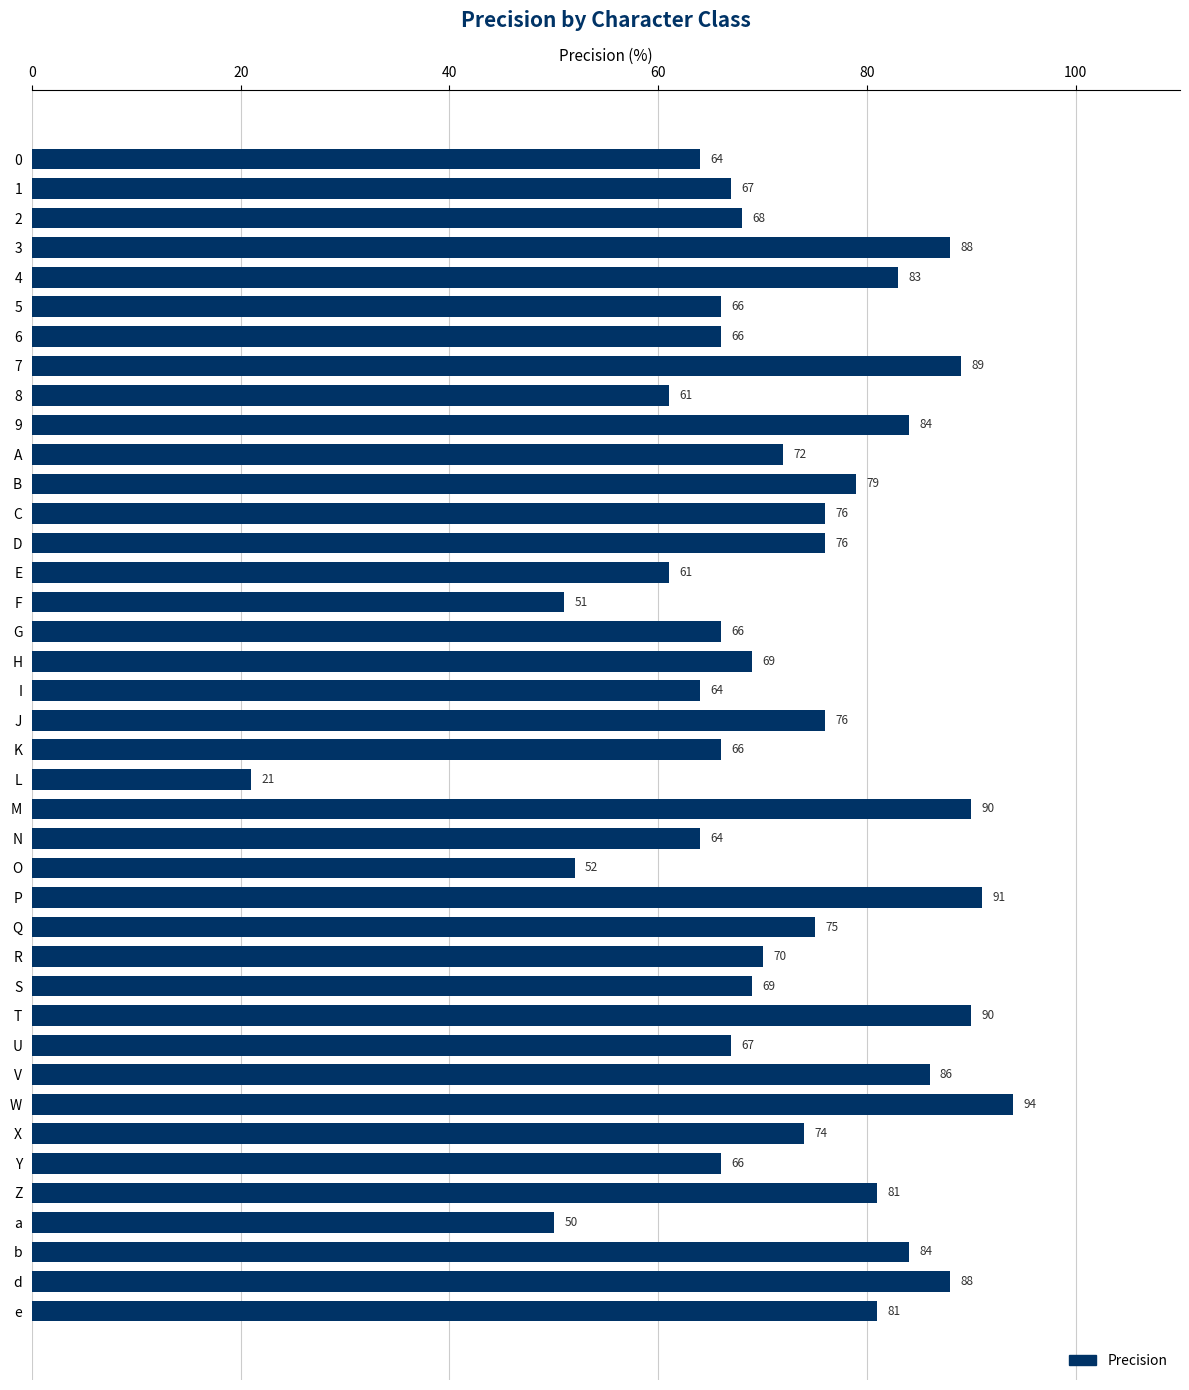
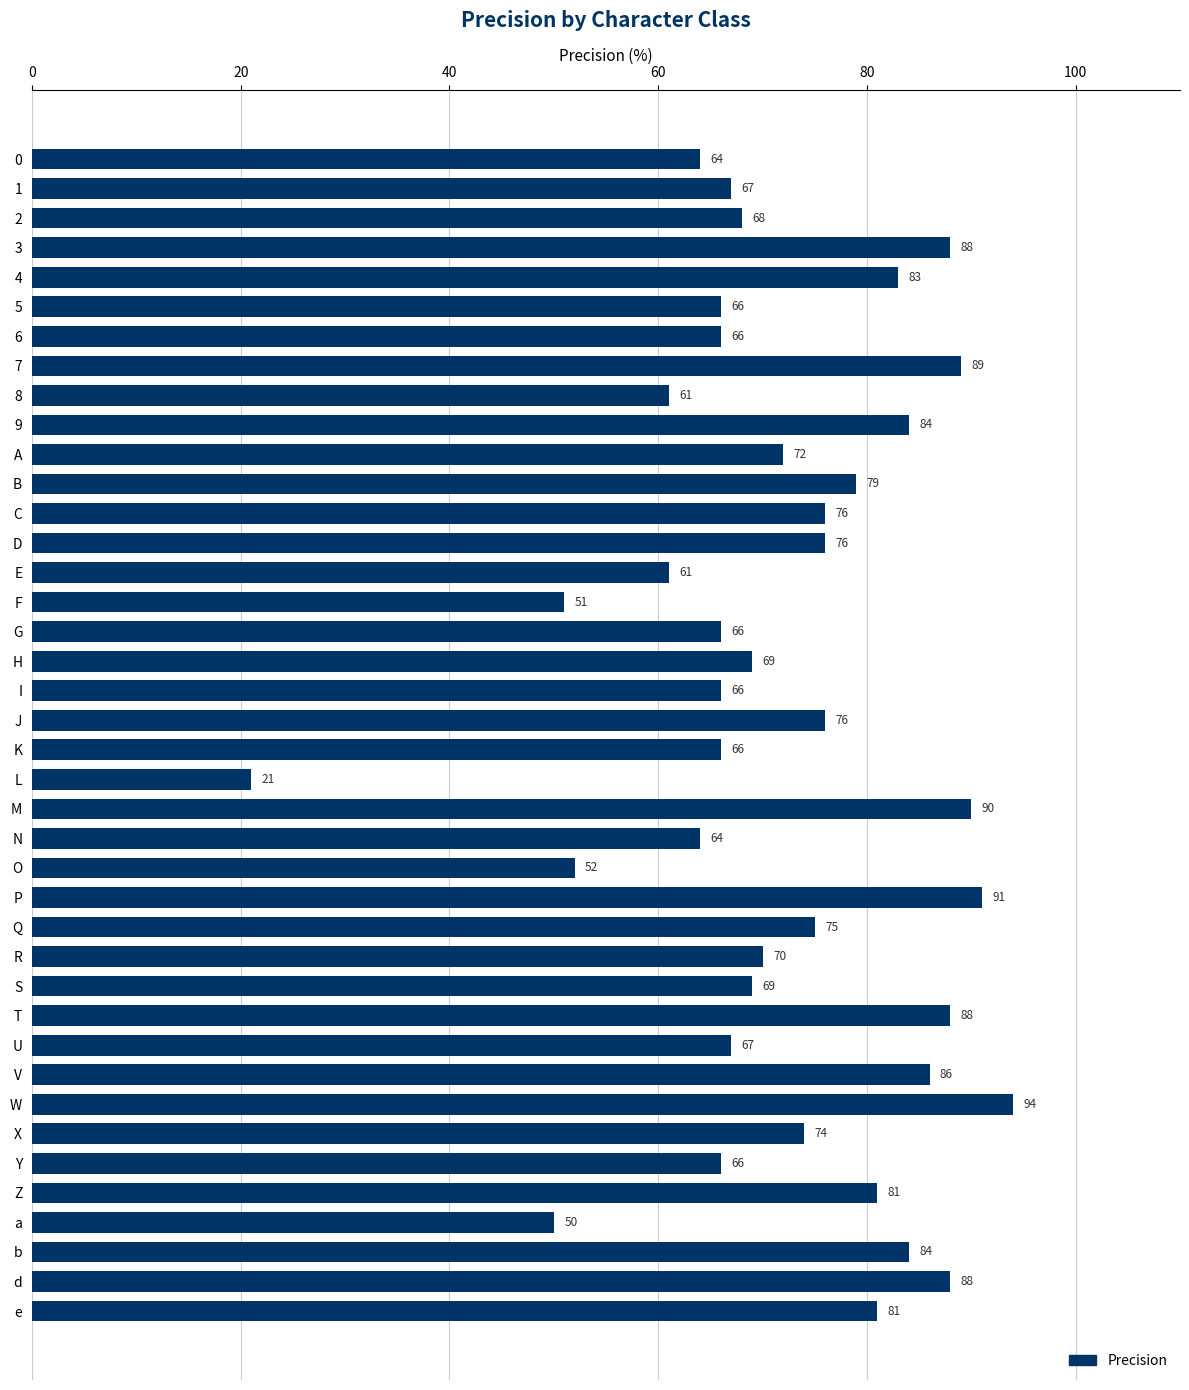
I: 64 -> 66
T: 90 -> 88
